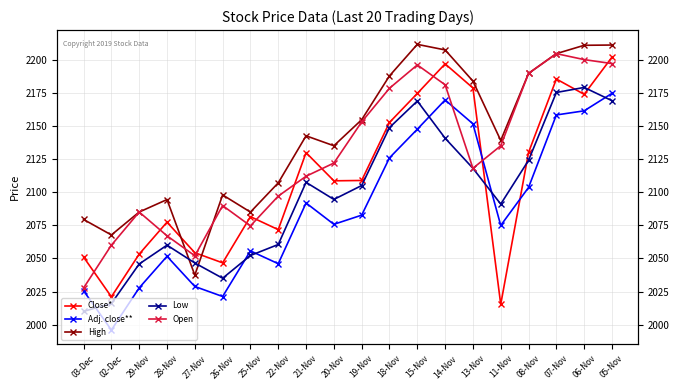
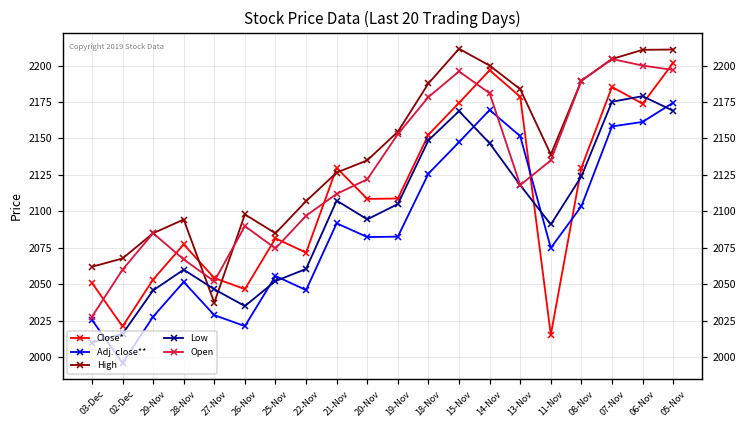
High, 03-Dec: 2079 -> 2062
High, 21-Nov: 2143 -> 2127
Adj. close**, 20-Nov: 2076 -> 2082
High, 14-Nov: 2207 -> 2200
Low, 14-Nov: 2141 -> 2147
